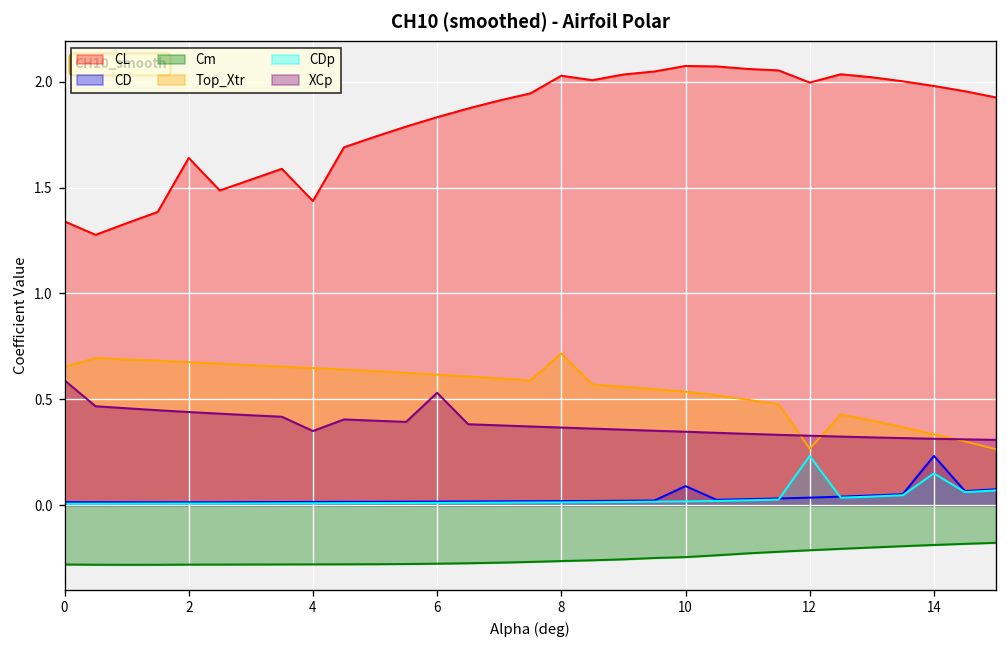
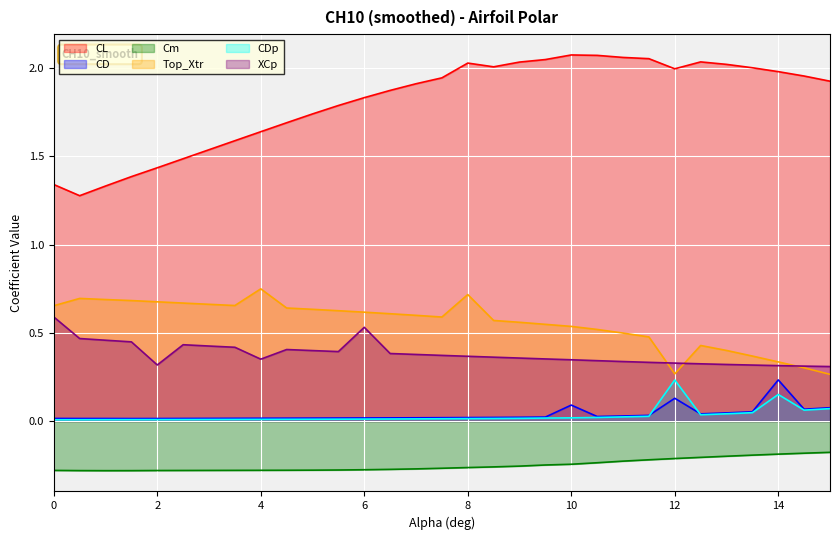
CL, 2: 1.64 -> 1.43
XCp, 2: 0.44 -> 0.32
CL, 4: 1.44 -> 1.64
Top_Xtr, 4: 0.65 -> 0.75
CD, 12: 0.04 -> 0.13
